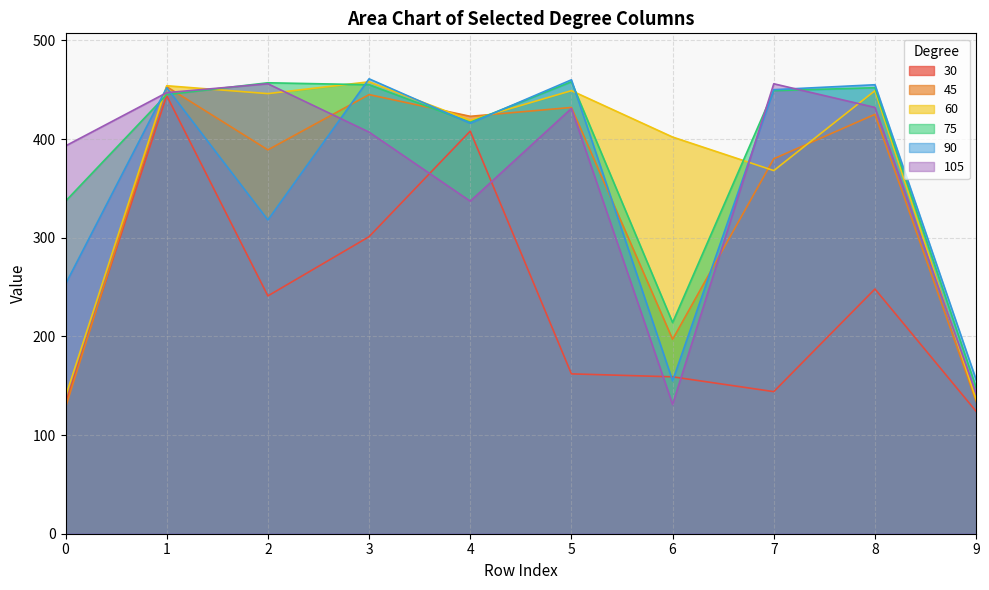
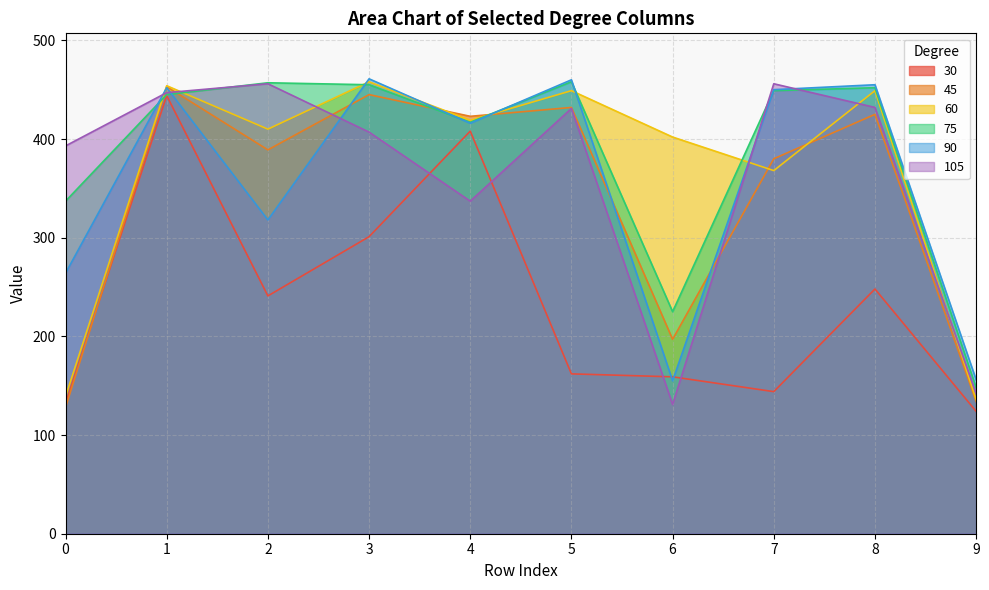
90, 0: 250 -> 260
60, 2: 450 -> 410
75, 6: 210 -> 230
